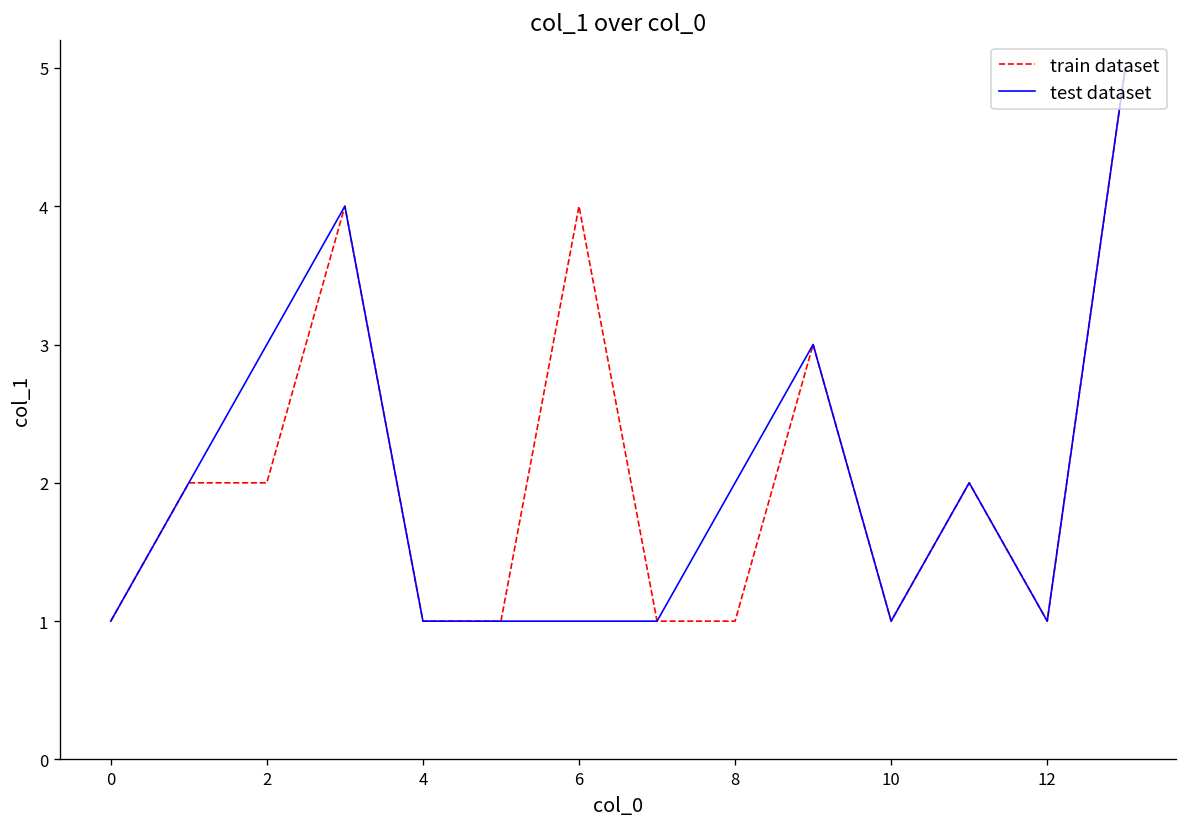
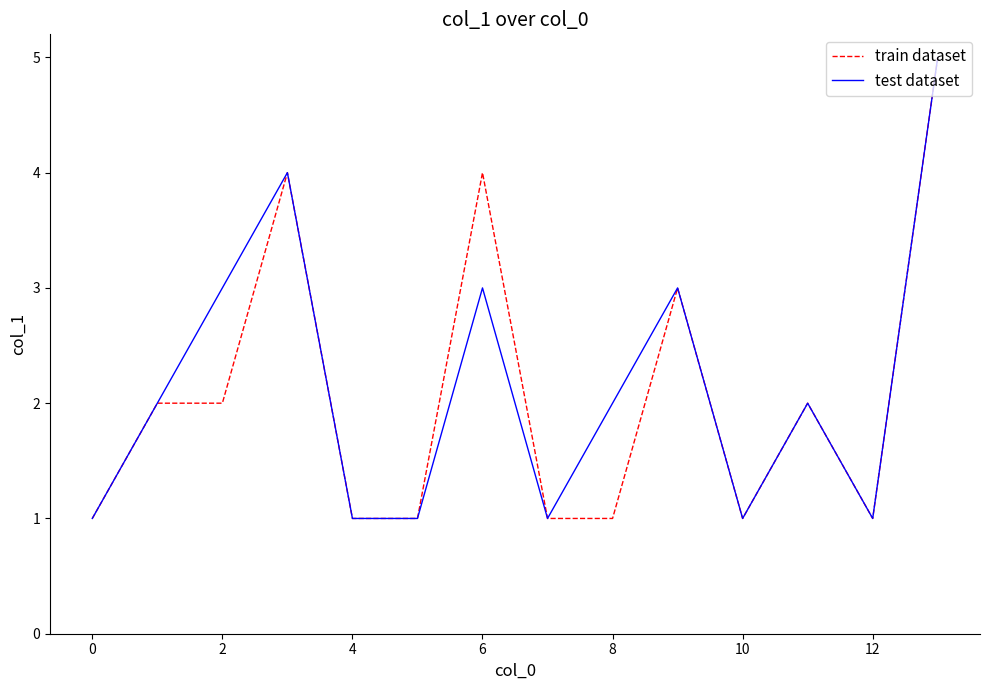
test dataset, 6: 1 -> 3
